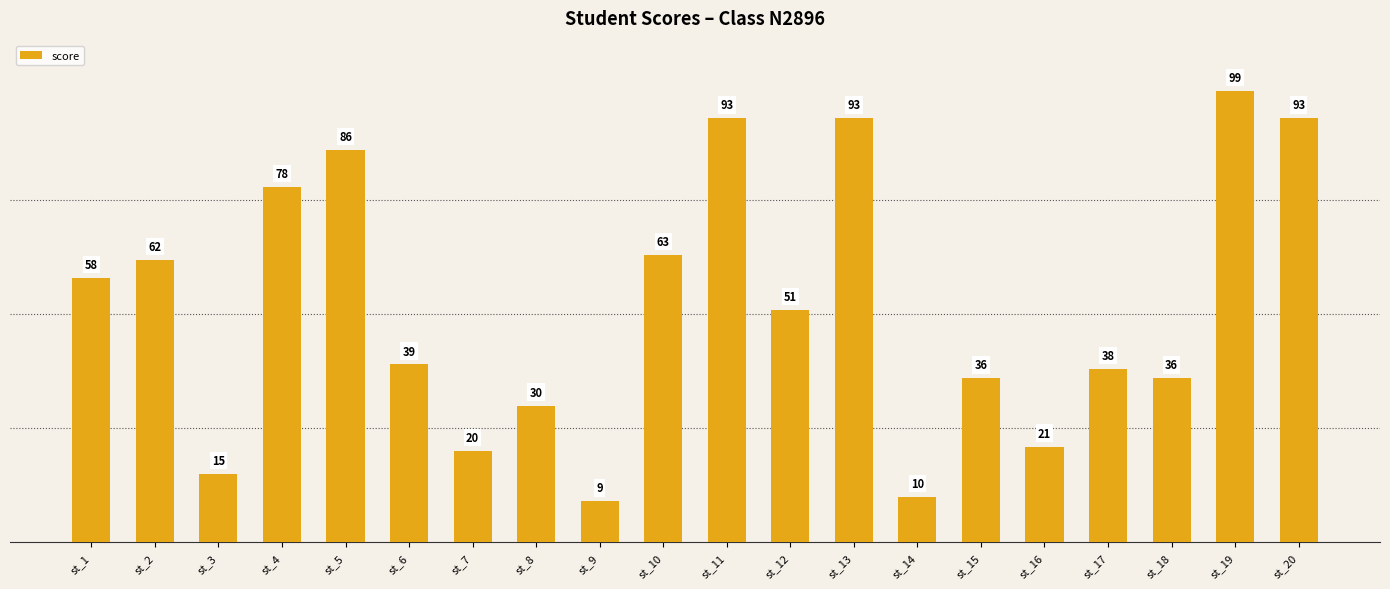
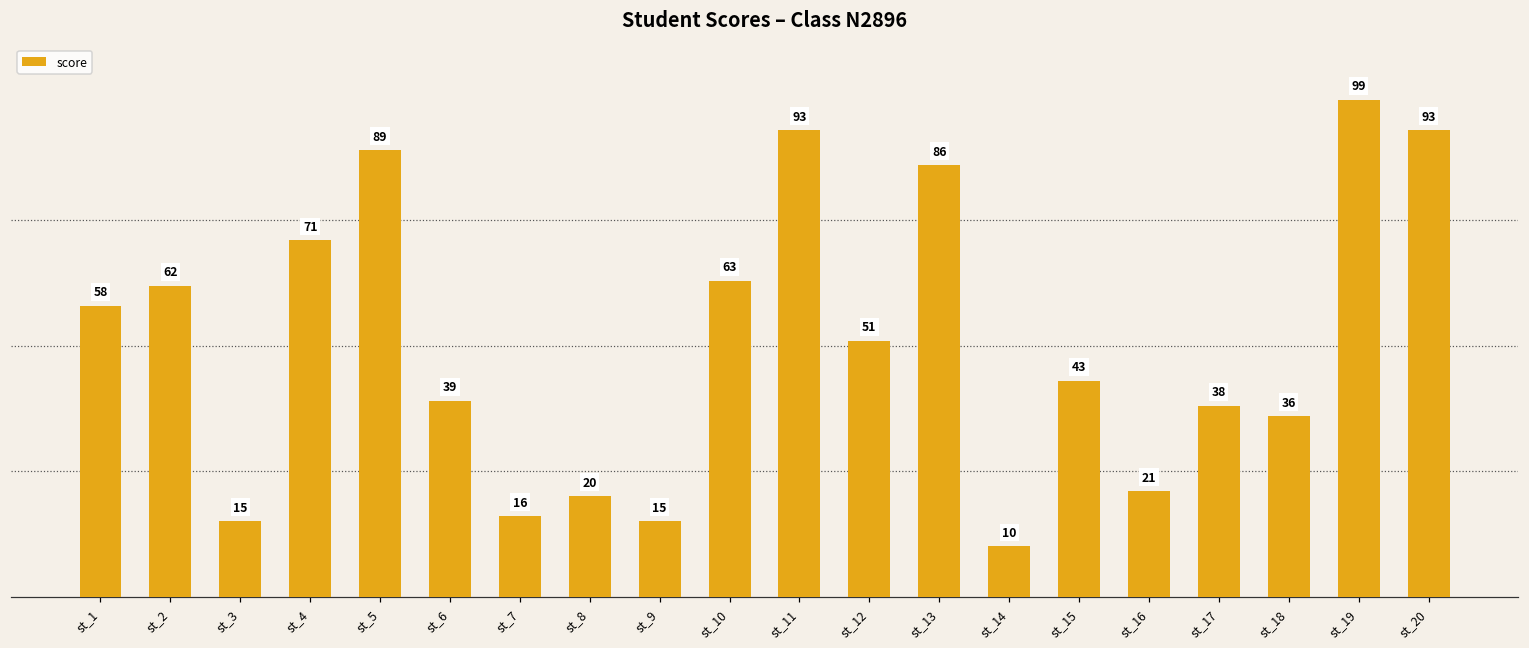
st_4: 78 -> 71
st_5: 86 -> 89
st_7: 20 -> 16
st_8: 30 -> 20
st_9: 9 -> 15
st_13: 93 -> 86
st_15: 36 -> 43
